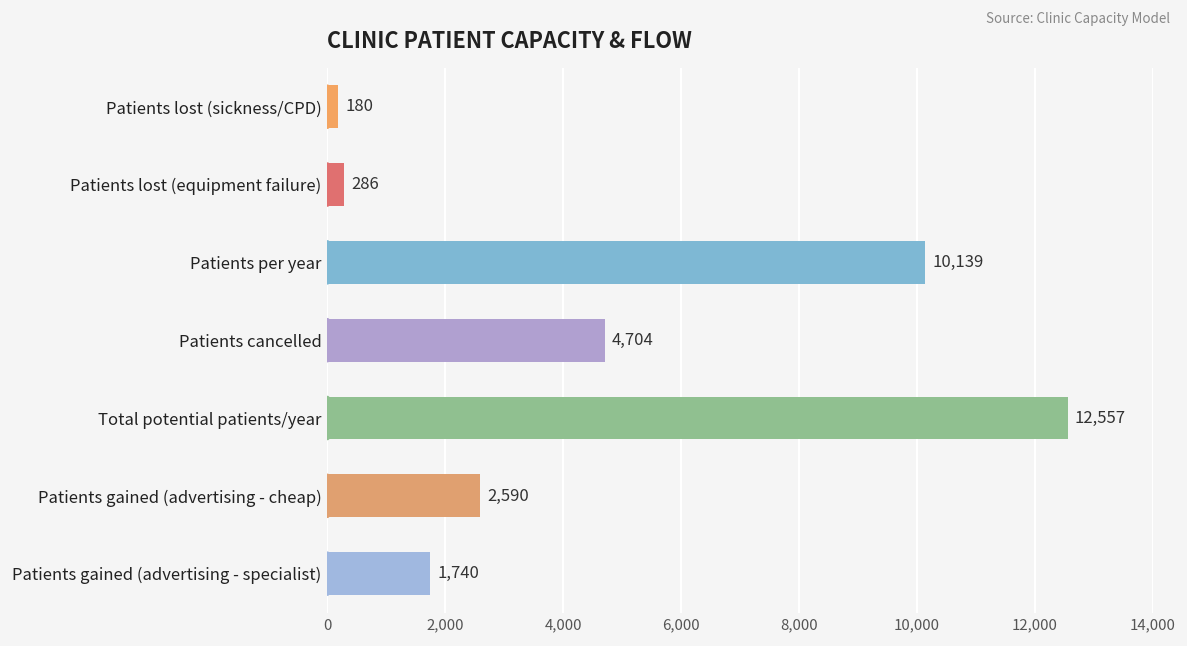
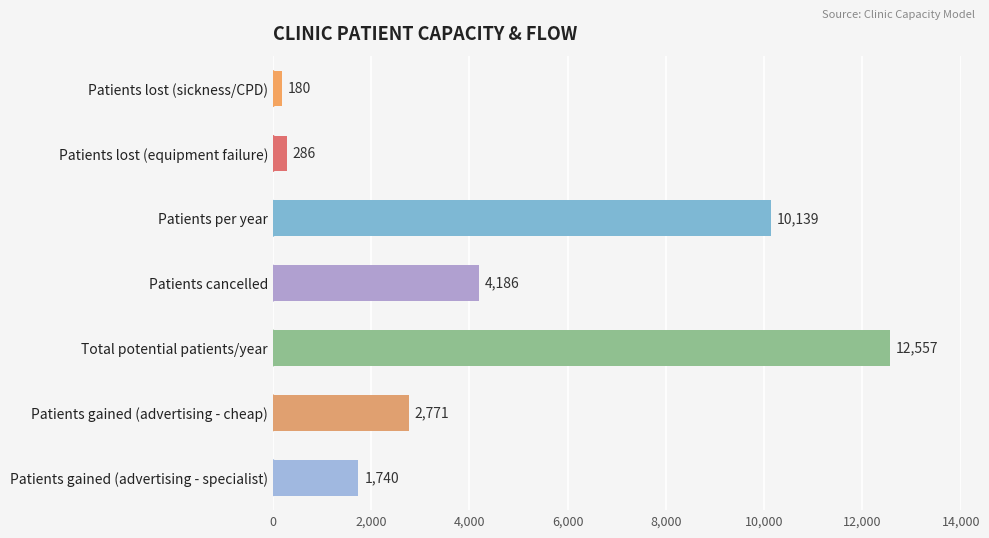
Patients cancelled: 4,704 -> 4,186
Patients gained (advertising - cheap): 2,590 -> 2,771
